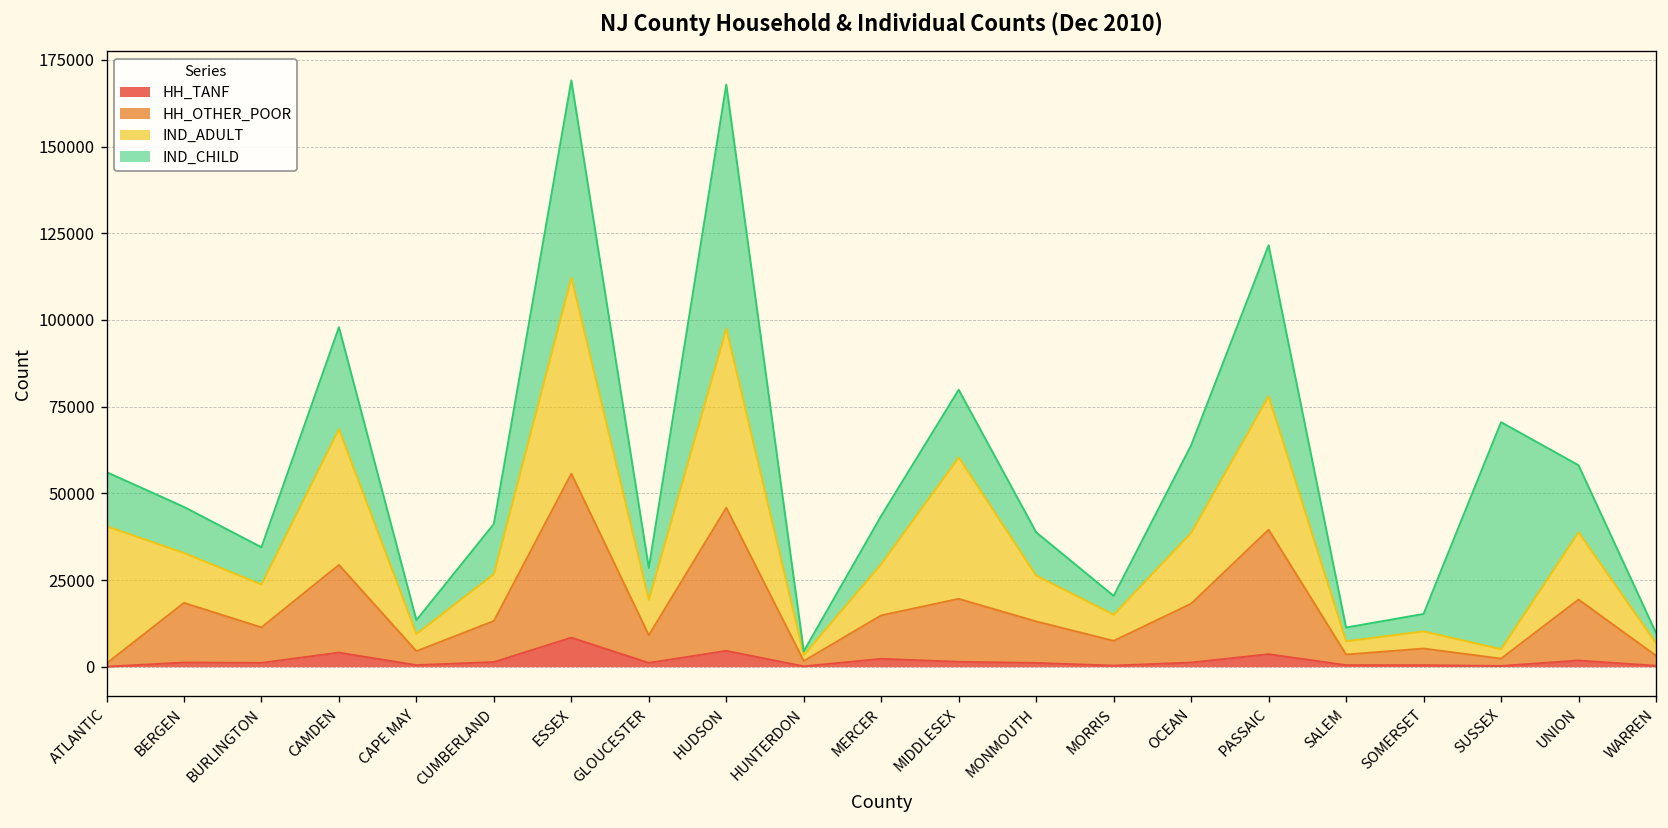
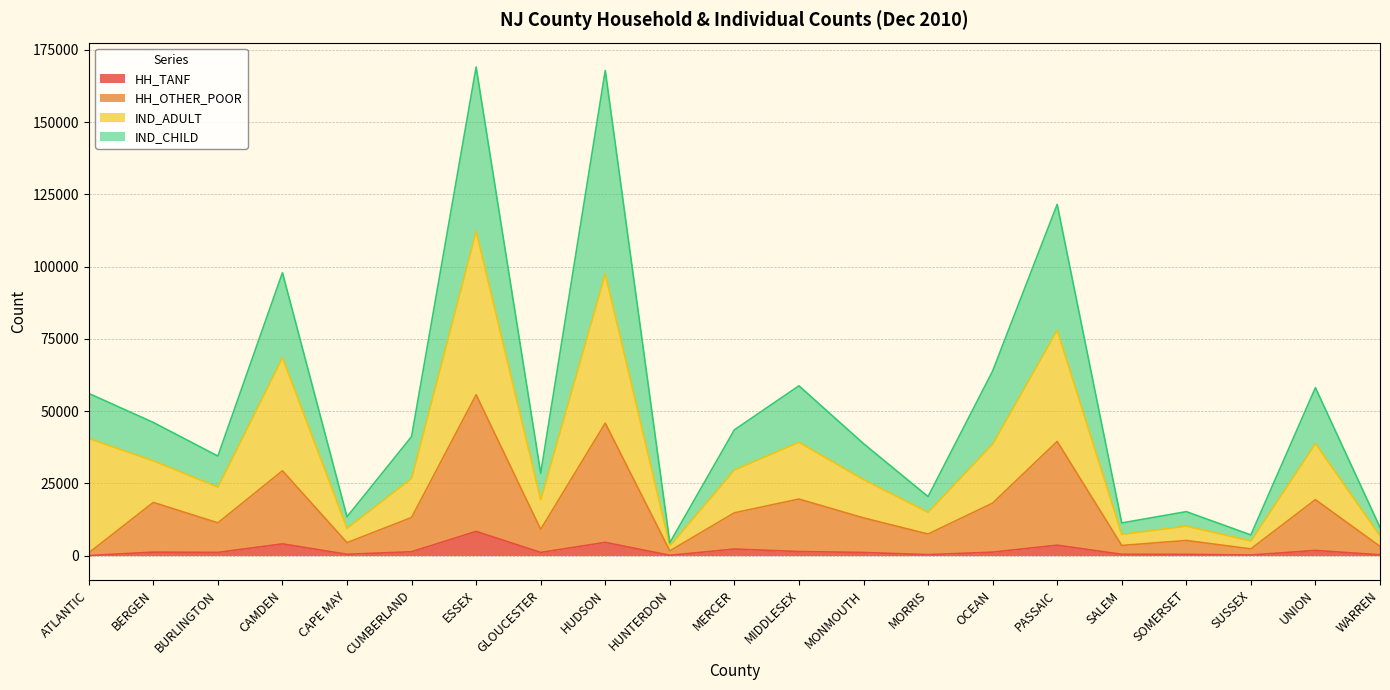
IND_ADULT, MIDDLESEX: 41000 -> 20000
IND_CHILD, SUSSEX: 65000 -> 2000
